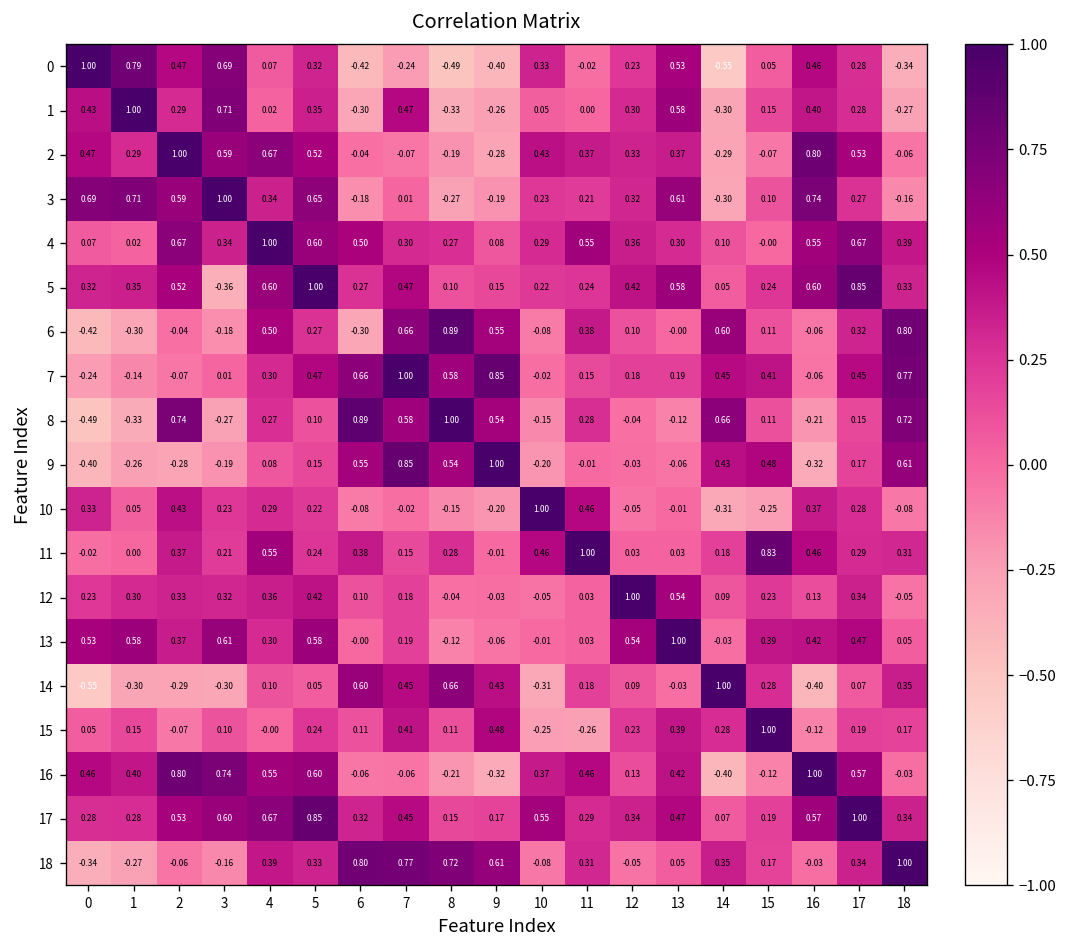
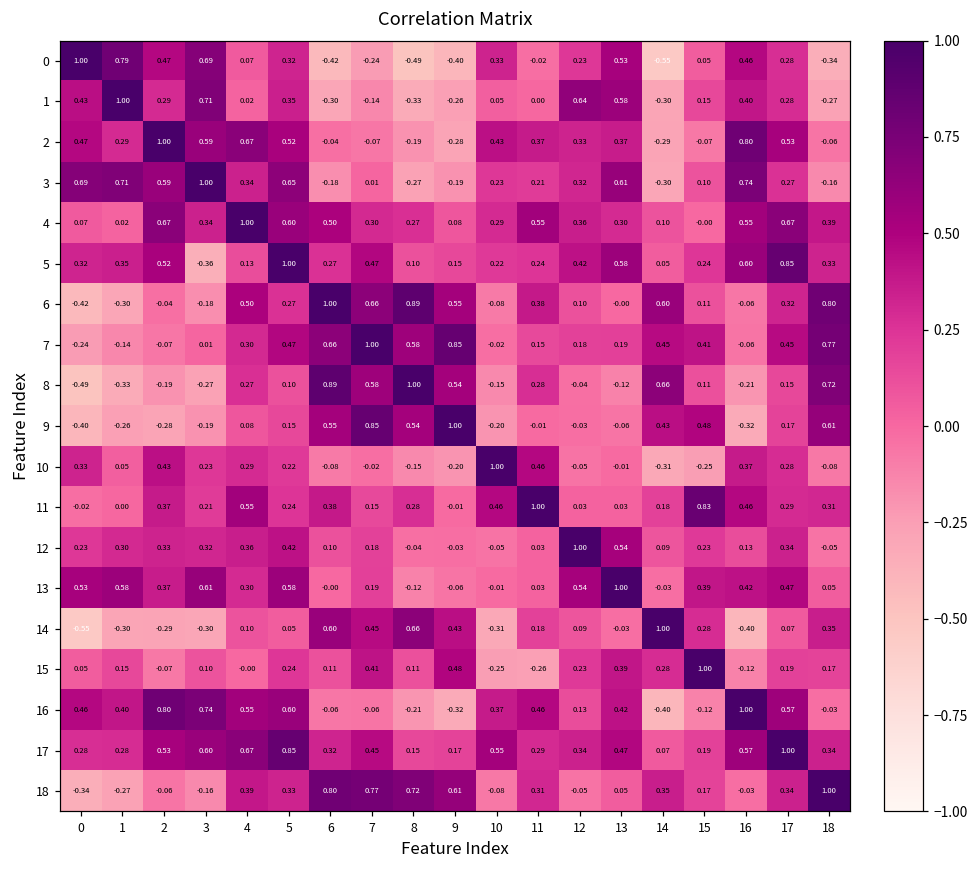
1, 7: 0.47 -> -0.14
1, 12: 0.30 -> 0.64
5, 4: 0.60 -> 0.13
6, 6: -0.30 -> 1.00
8, 2: 0.74 -> -0.19
